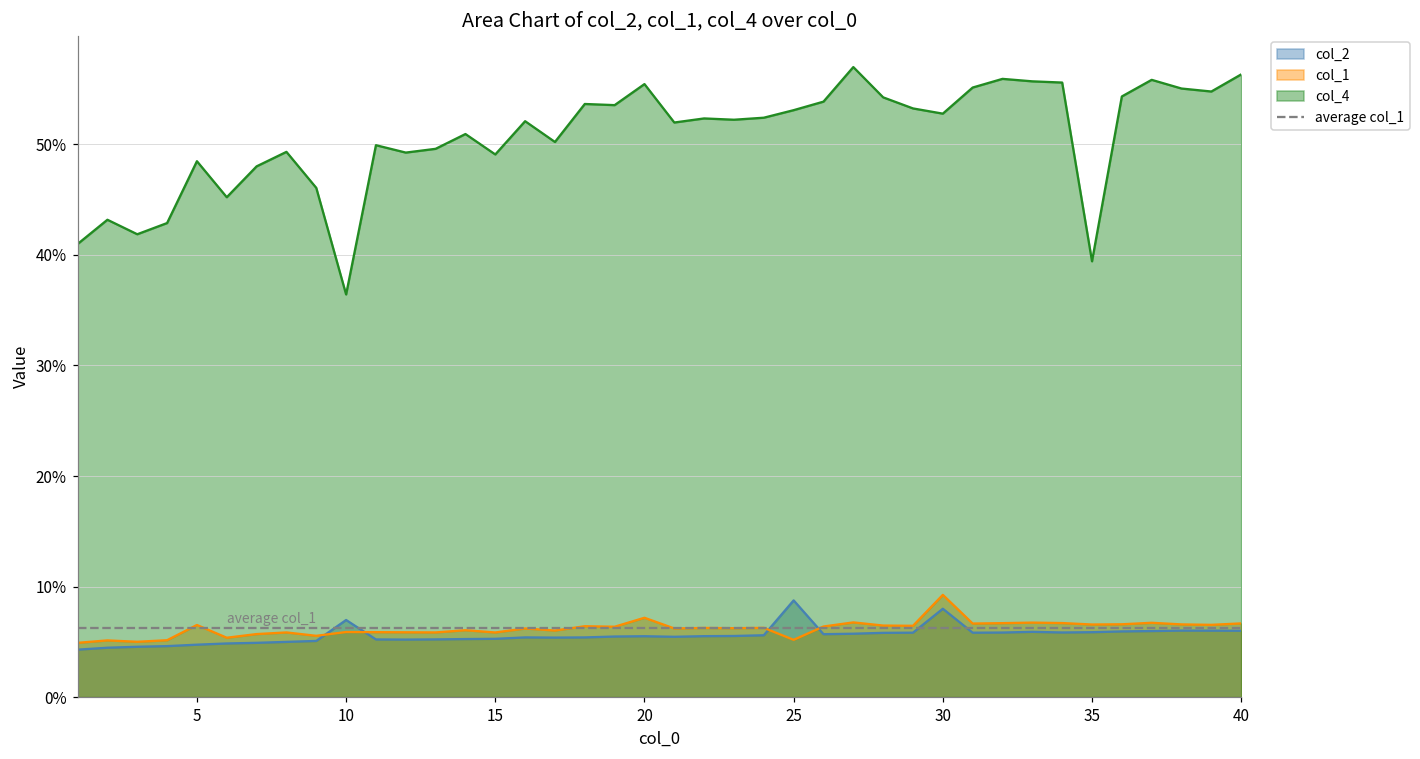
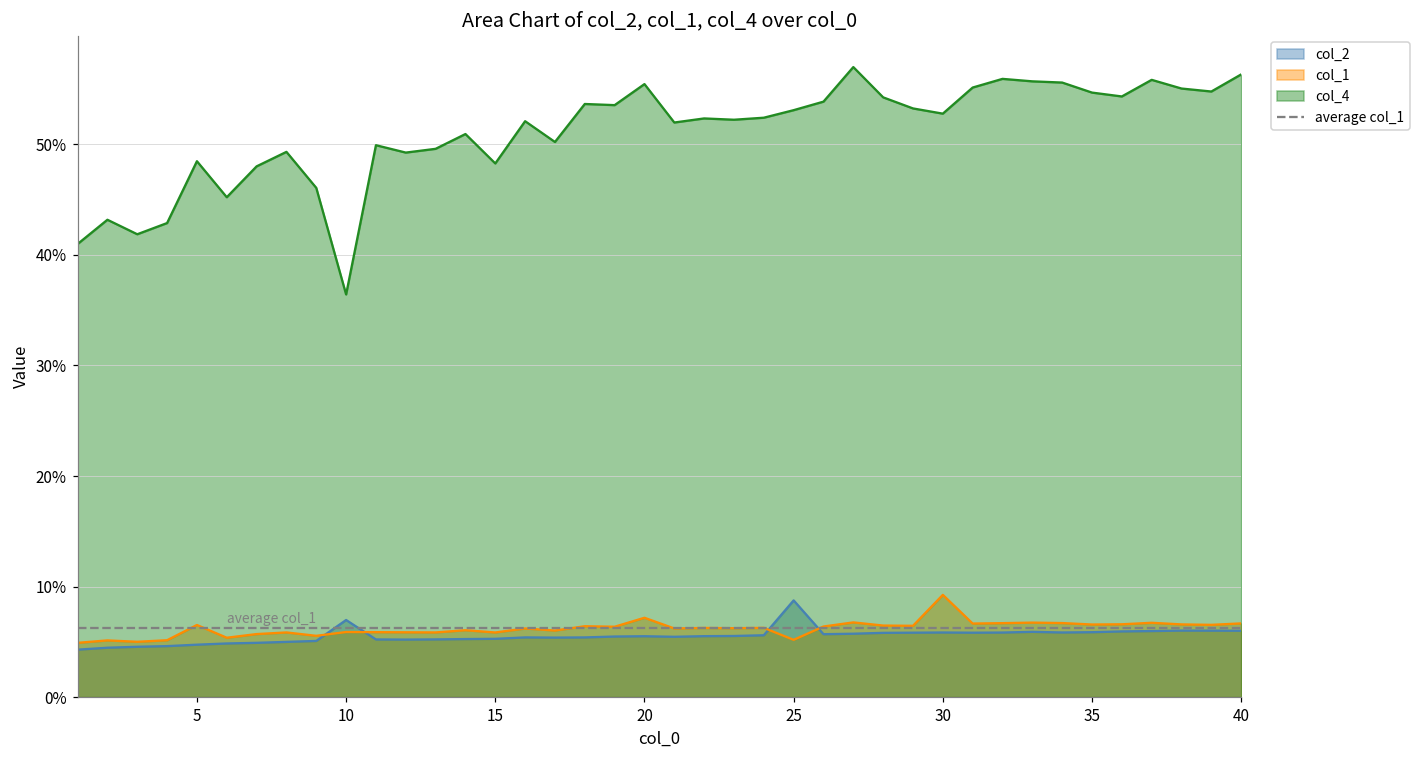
col_4, 15: 49.1% -> 48.3%
col_2, 30: 8.0% -> 5.8%
col_4, 35: 39.4% -> 54.7%
